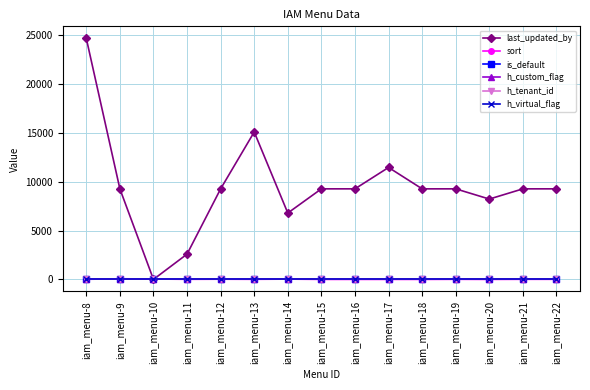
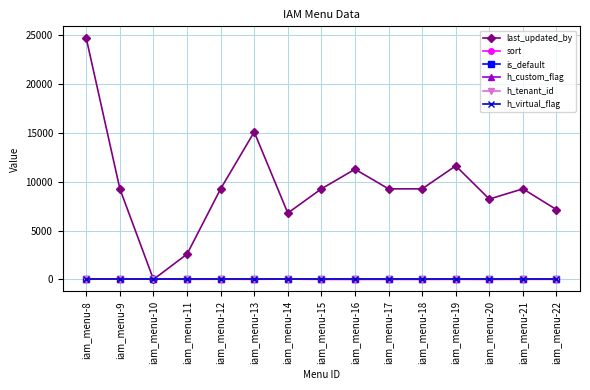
last_updated_by, iam_menu-16: 9000 -> 11000
last_updated_by, iam_menu-17: 11000 -> 9000
last_updated_by, iam_menu-19: 9000 -> 12000
last_updated_by, iam_menu-22: 9000 -> 7000
